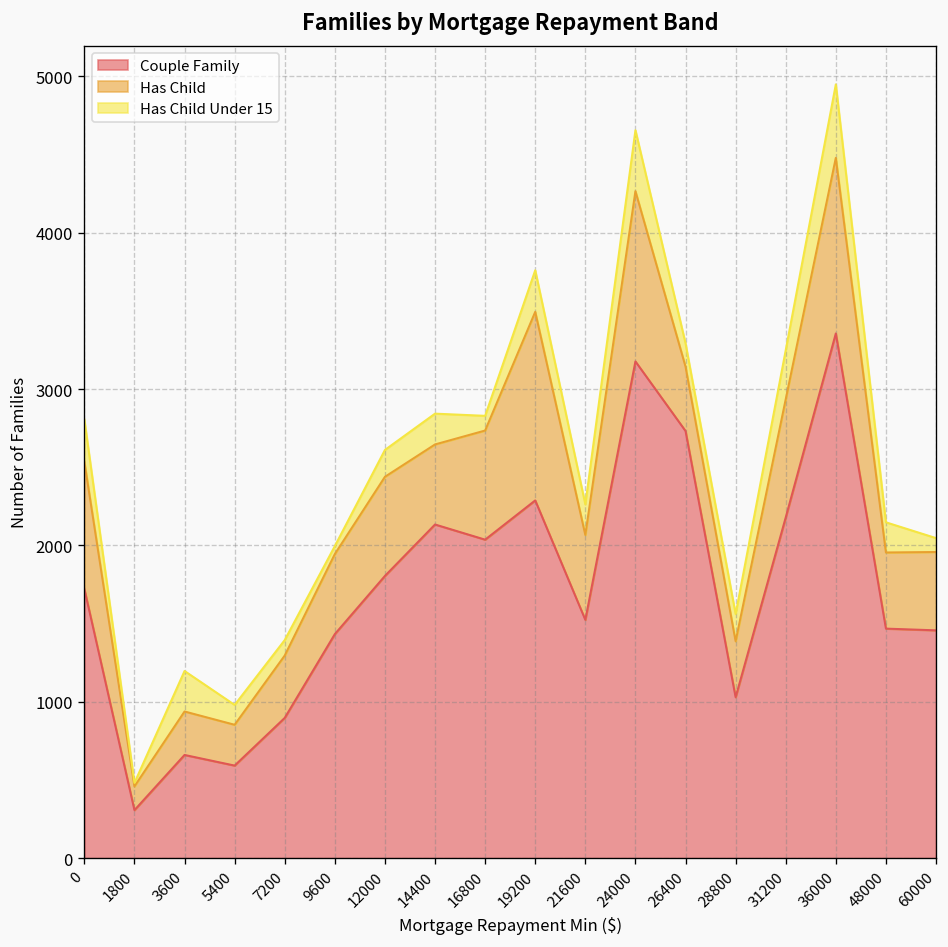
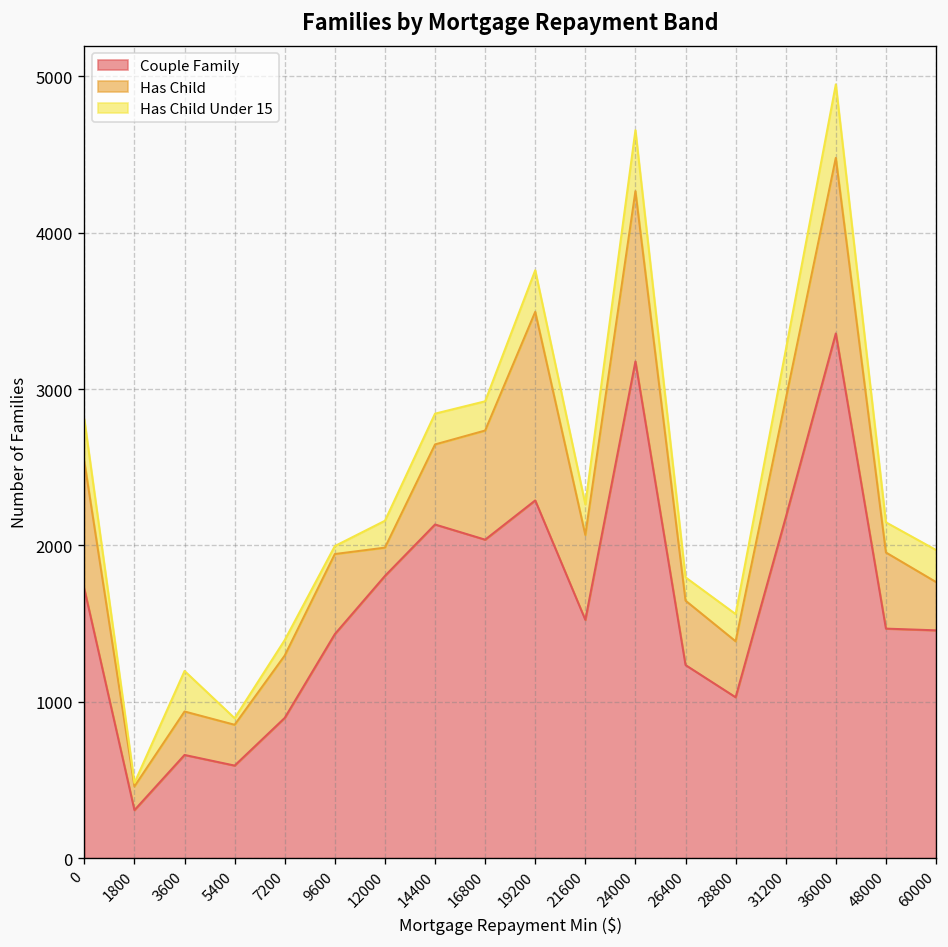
Has Child Under 15, 5400: 130 -> 40
Has Child, 12000: 630 -> 180
Has Child Under 15, 16800: 90 -> 190
Couple Family, 26400: 2730 -> 1240
Has Child, 60000: 500 -> 310
Has Child Under 15, 60000: 90 -> 210
